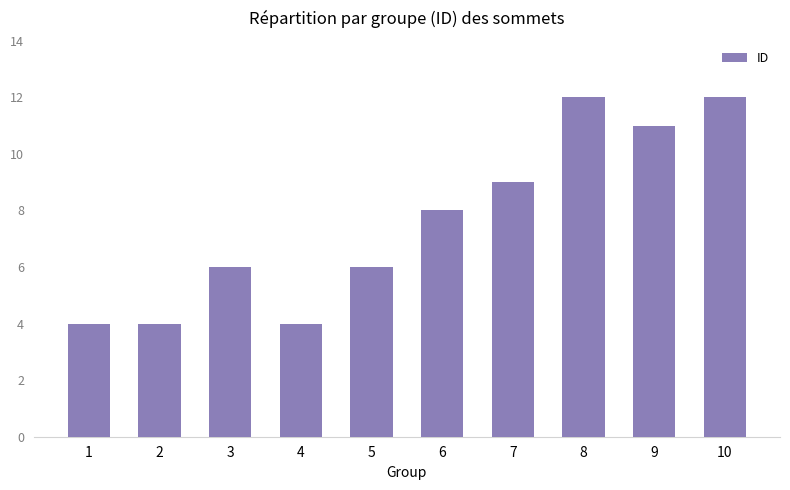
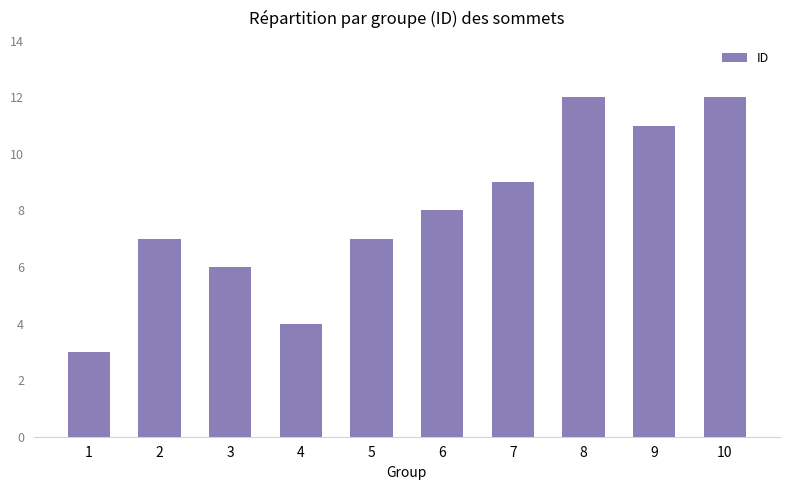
1: 4 -> 3
2: 4 -> 7
5: 6 -> 7
